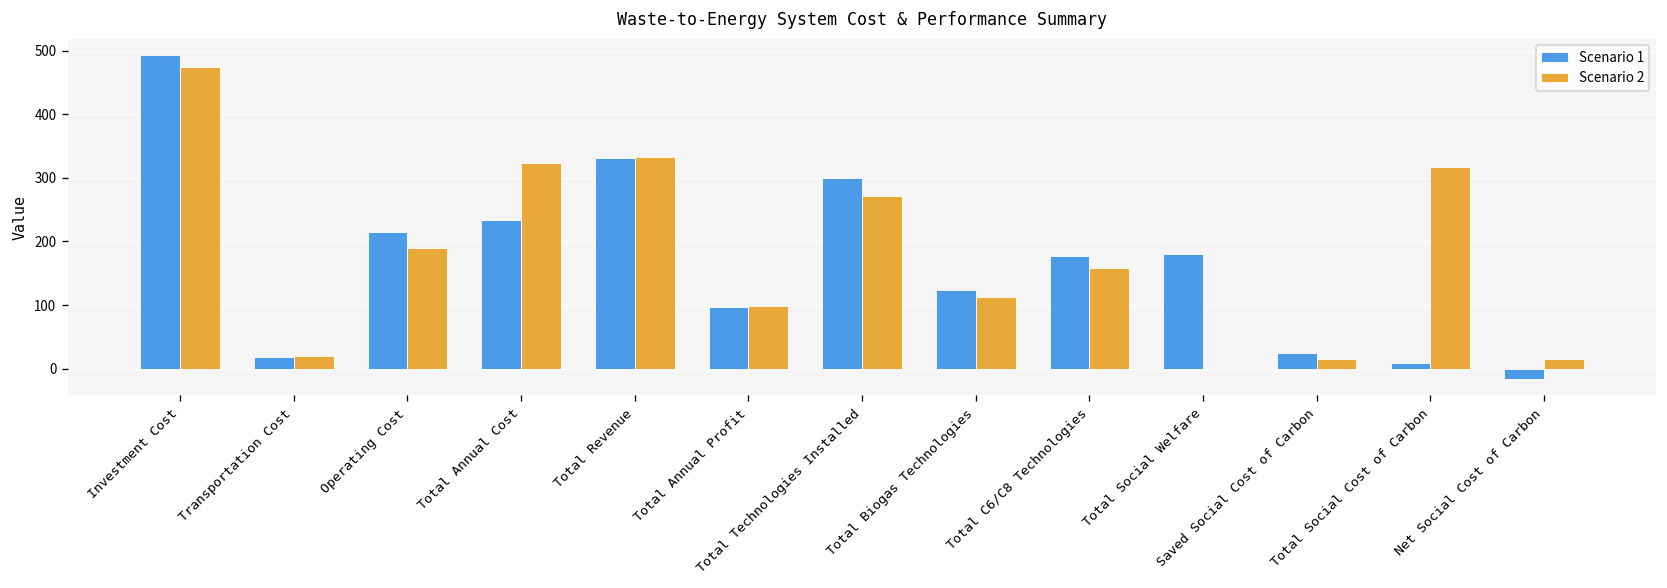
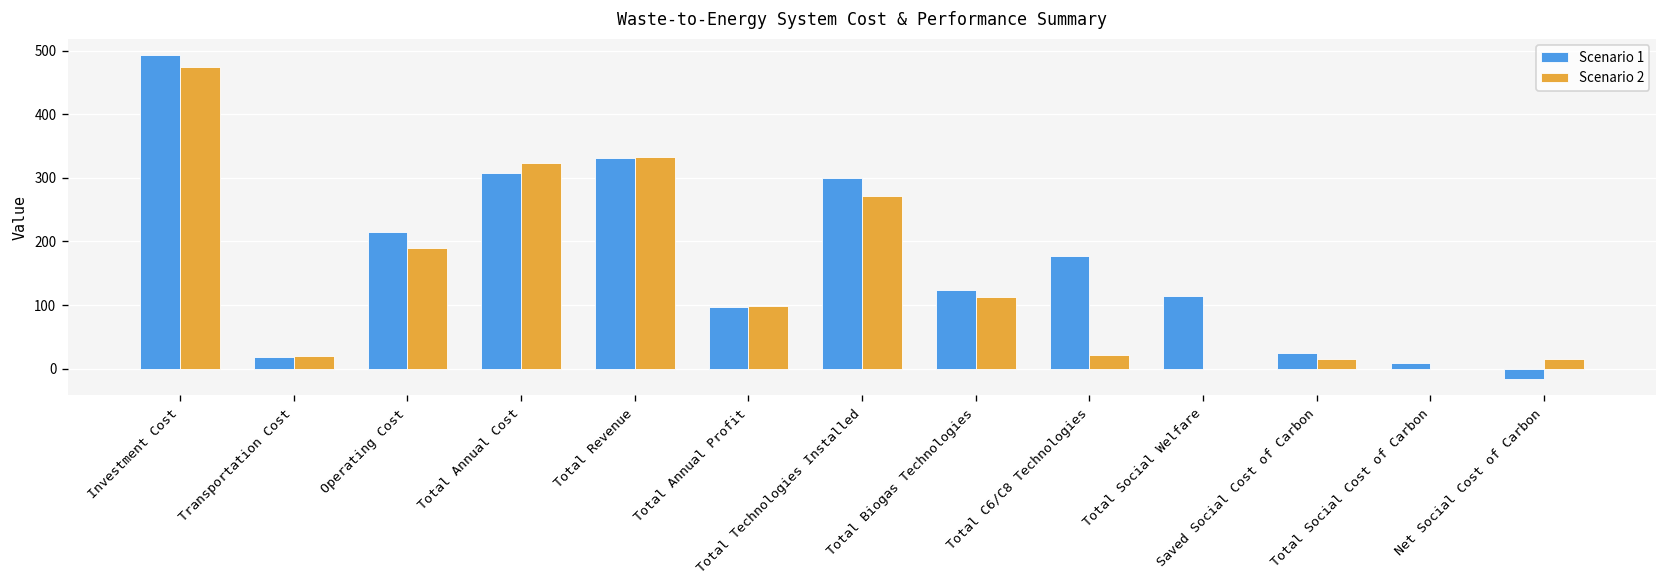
Scenario 1, Total Annual Cost: 230 -> 310
Scenario 2, Total C6/C8 Technologies: 160 -> 20
Scenario 1, Total Social Welfare: 180 -> 110
Scenario 2, Total Social Cost of Carbon: 320 -> 0
